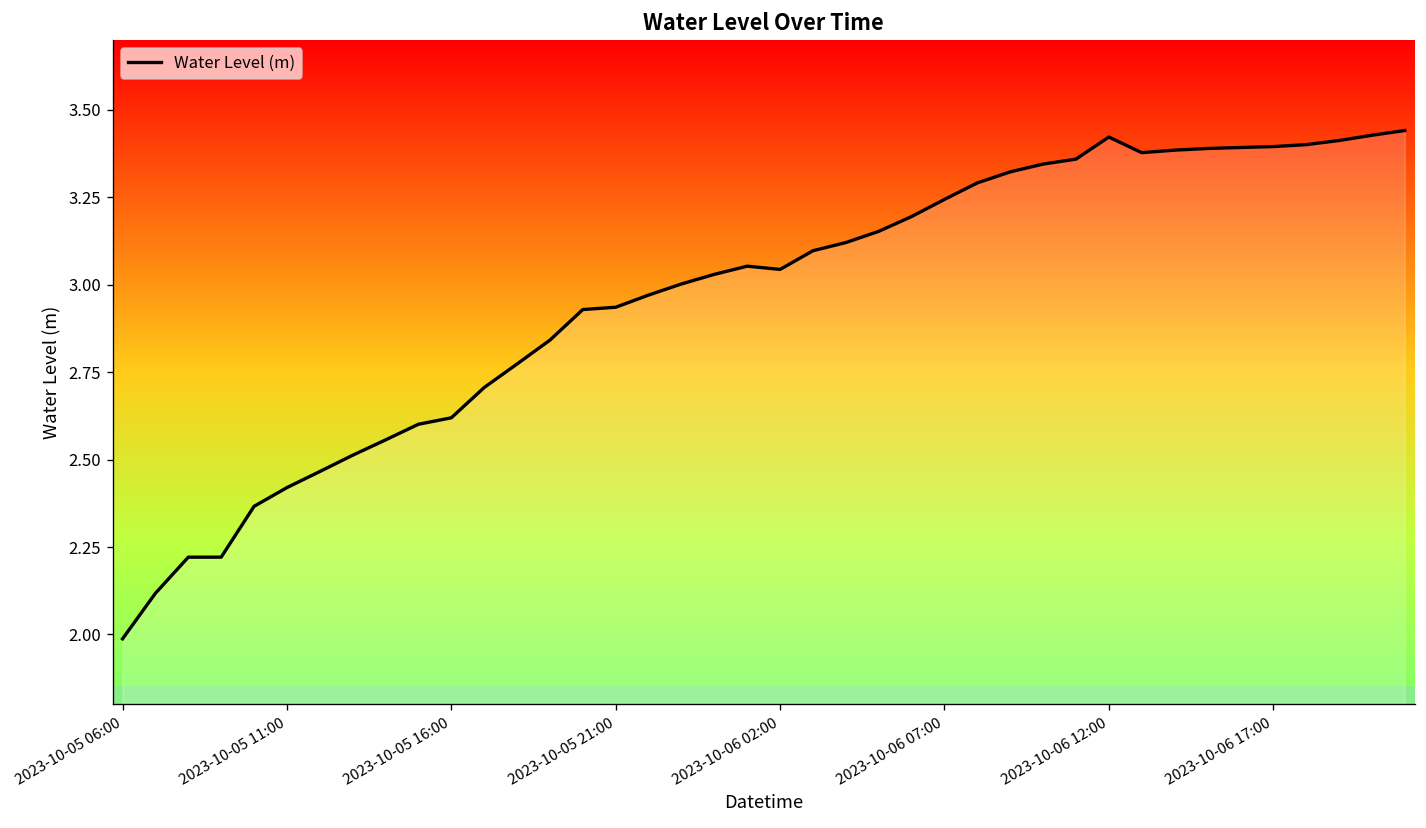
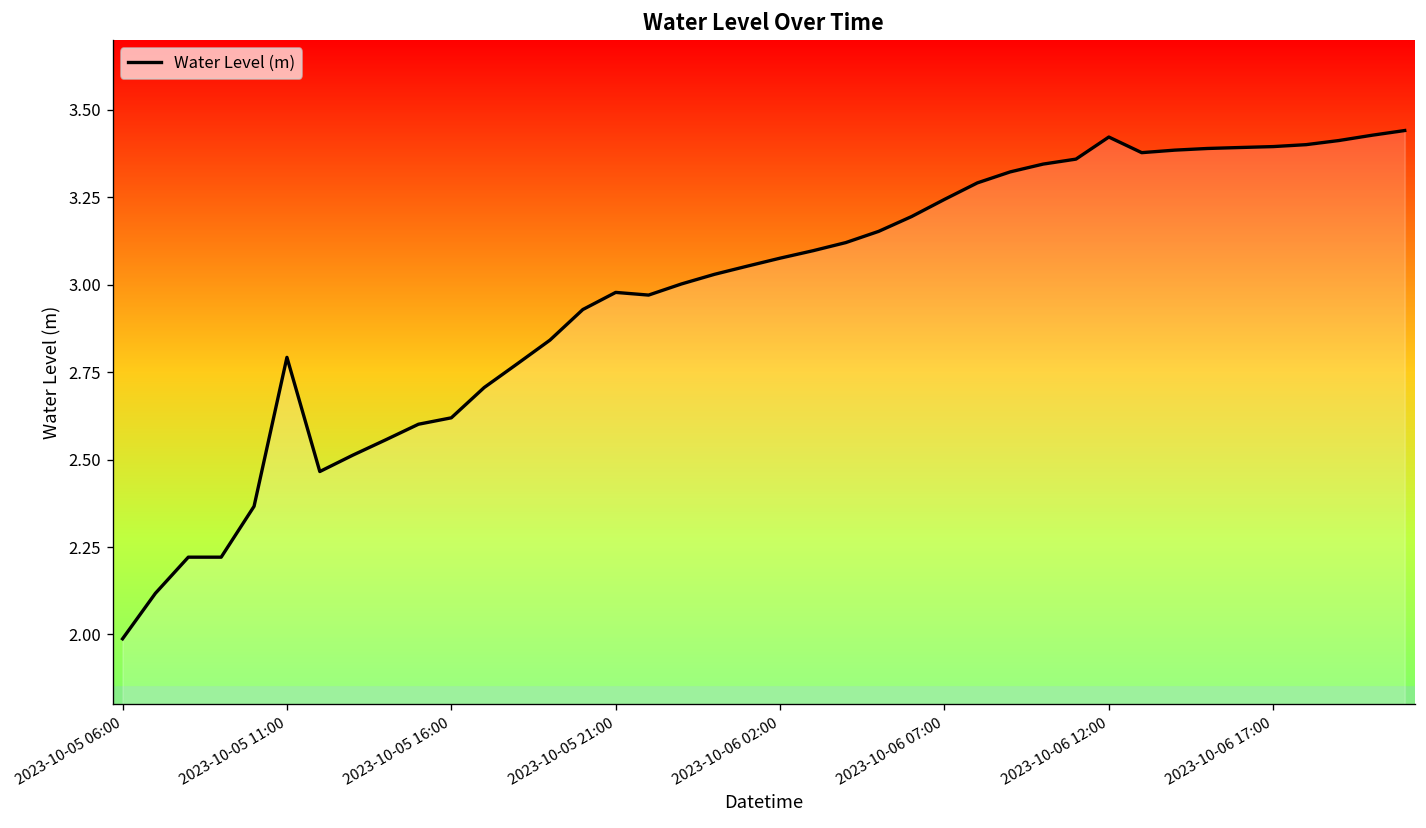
2023-10-05 11:00: 2.42 -> 2.79
2023-10-05 21:00: 2.94 -> 2.98
2023-10-06 02:00: 3.04 -> 3.08
